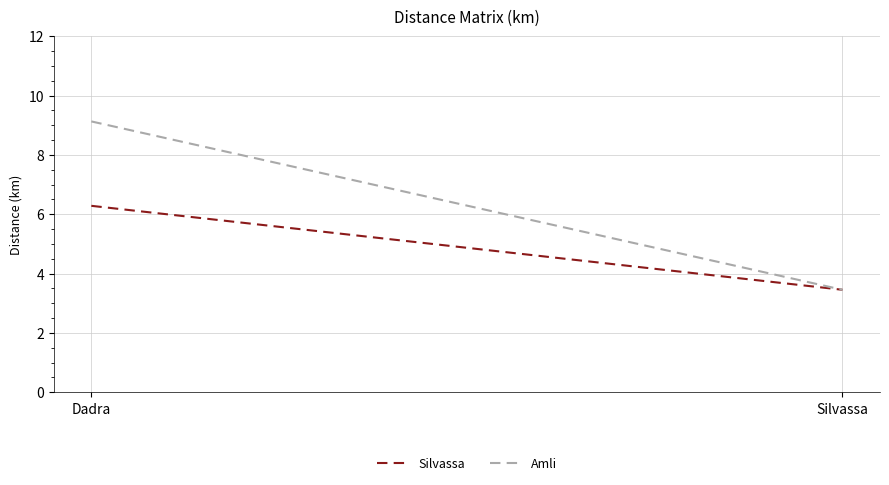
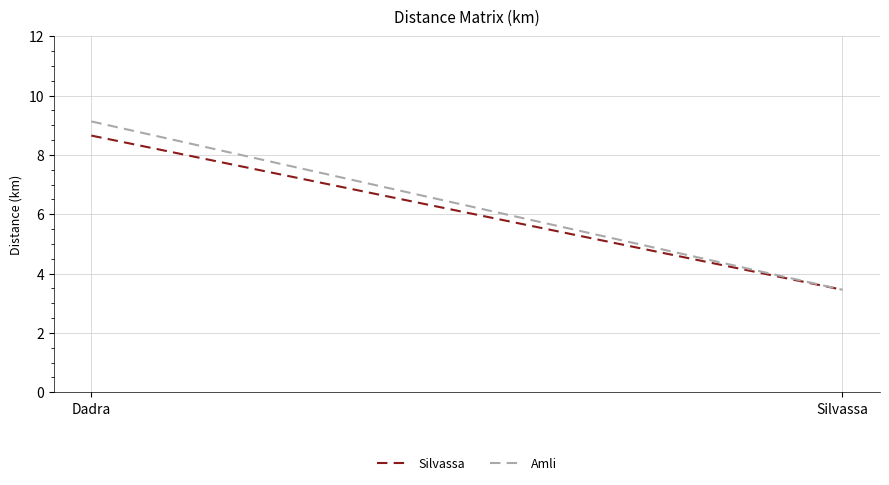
Silvassa, Dadra: 6.3 -> 8.7
